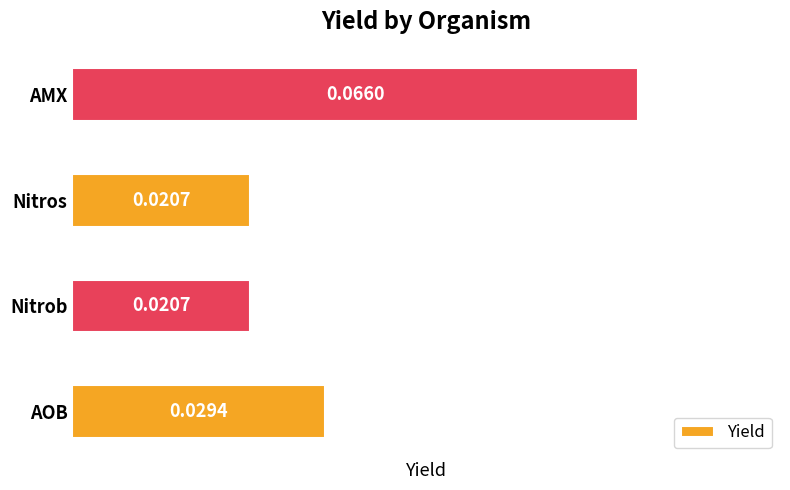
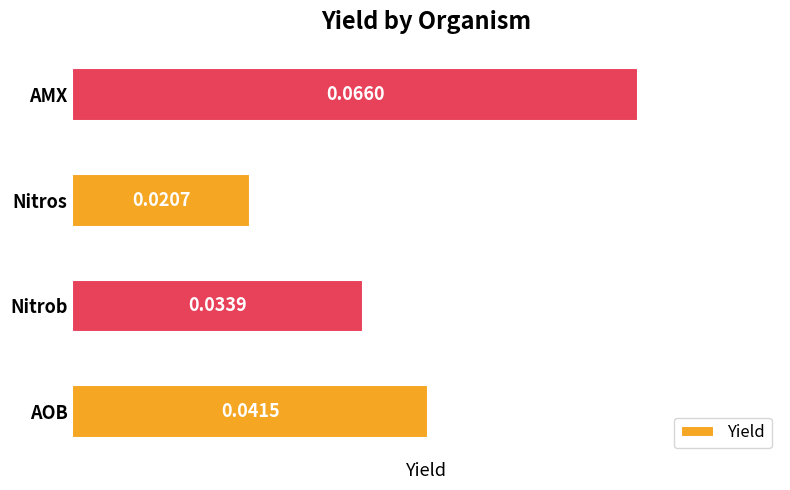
Nitrob: 0.0207 -> 0.0339
AOB: 0.0294 -> 0.0415
